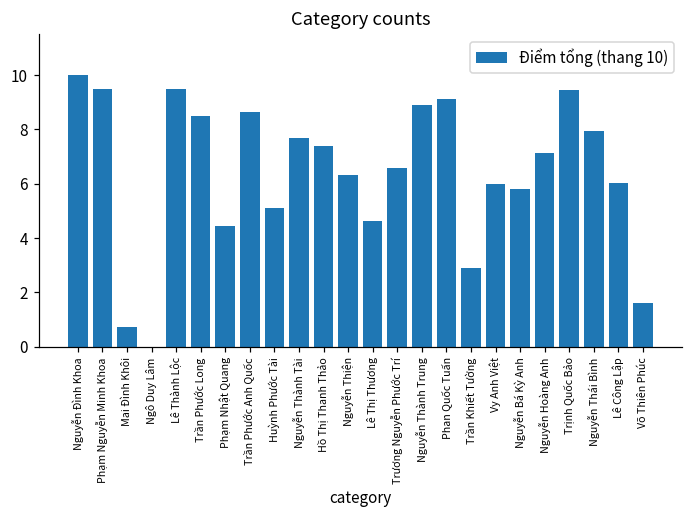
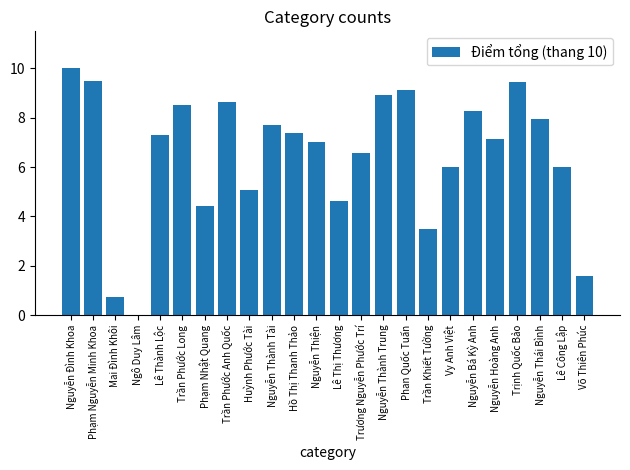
Lê Thành Lộc: 9.5 -> 7.3
Nguyễn Thiện: 6.3 -> 7.0
Trần Khiết Tường: 2.9 -> 3.5
Nguyễn Bá Kỳ Anh: 5.8 -> 8.3
